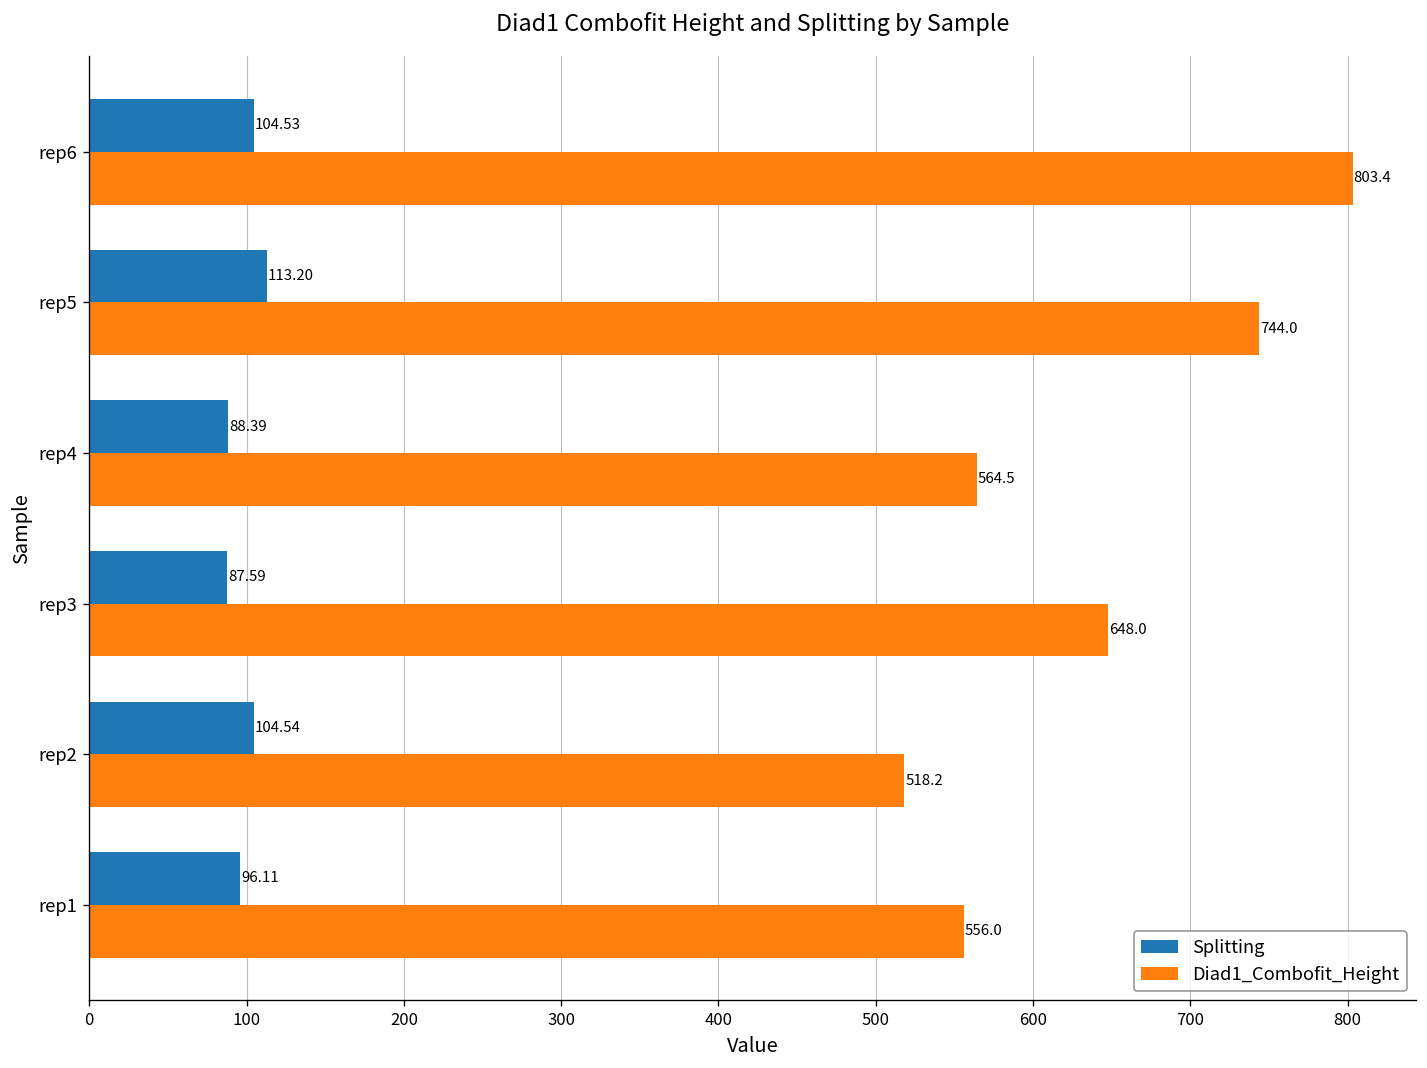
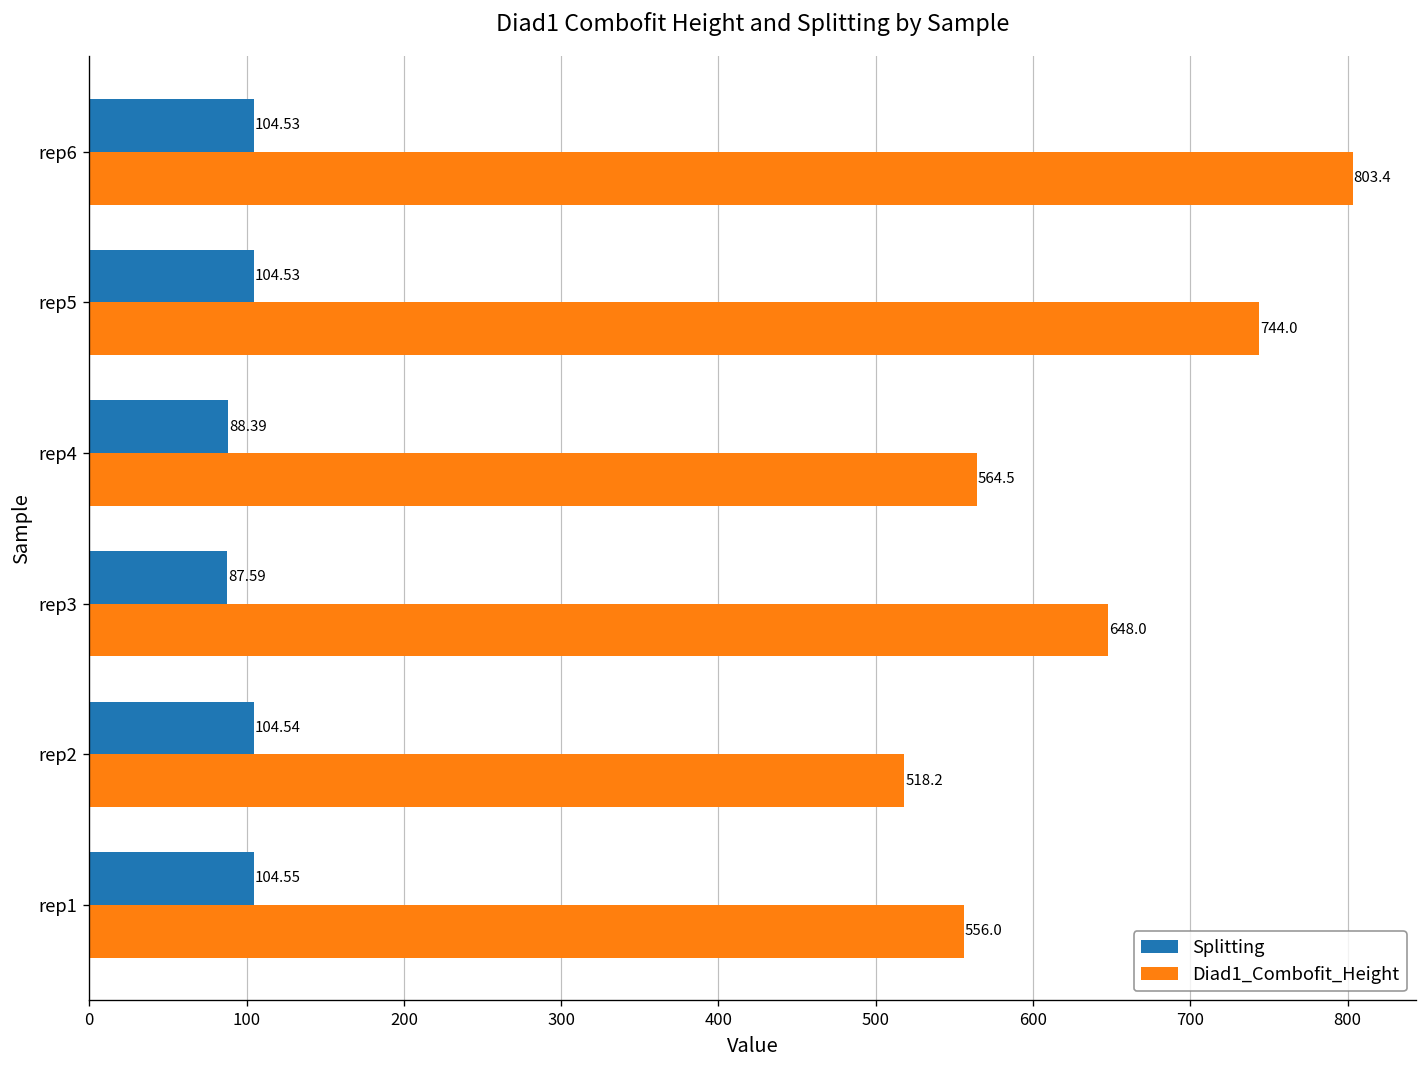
Splitting, rep5: 113.20 -> 104.53
Splitting, rep1: 96.11 -> 104.55
